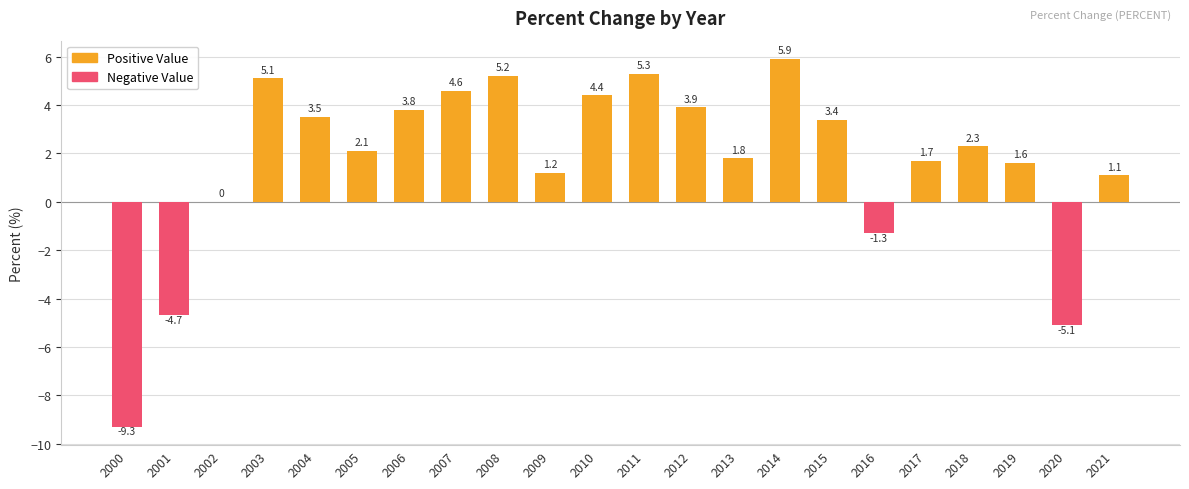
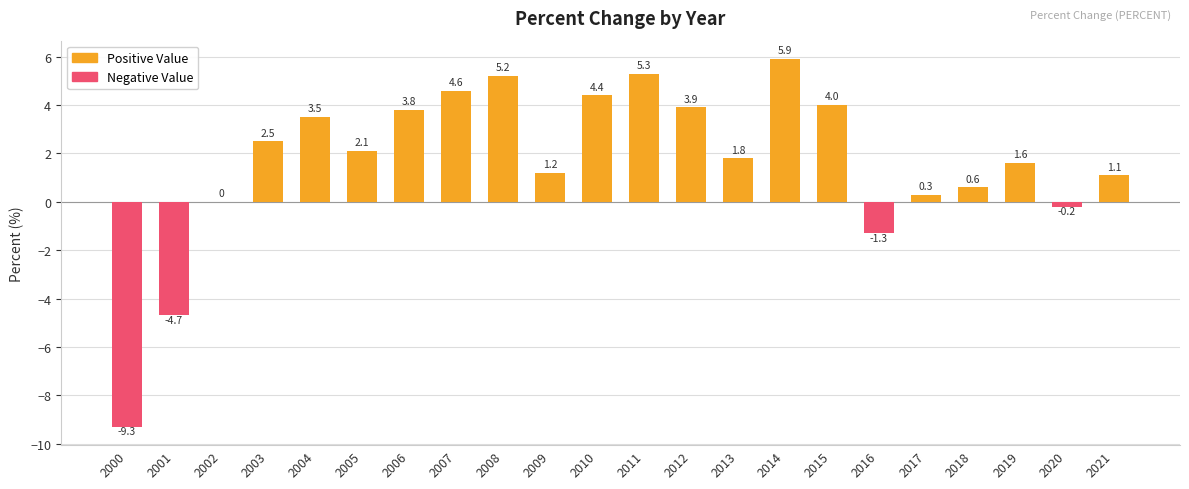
2003: 5.1 -> 2.5
2015: 3.4 -> 4.0
2017: 1.7 -> 0.3
2018: 2.3 -> 0.6
2020: -5.1 -> -0.2
